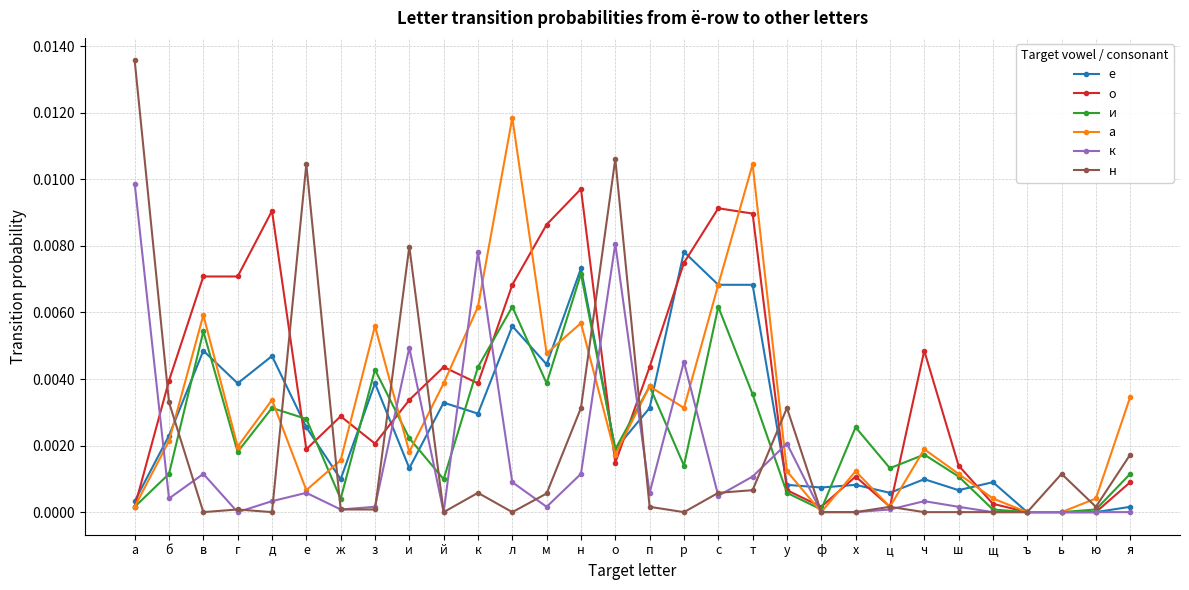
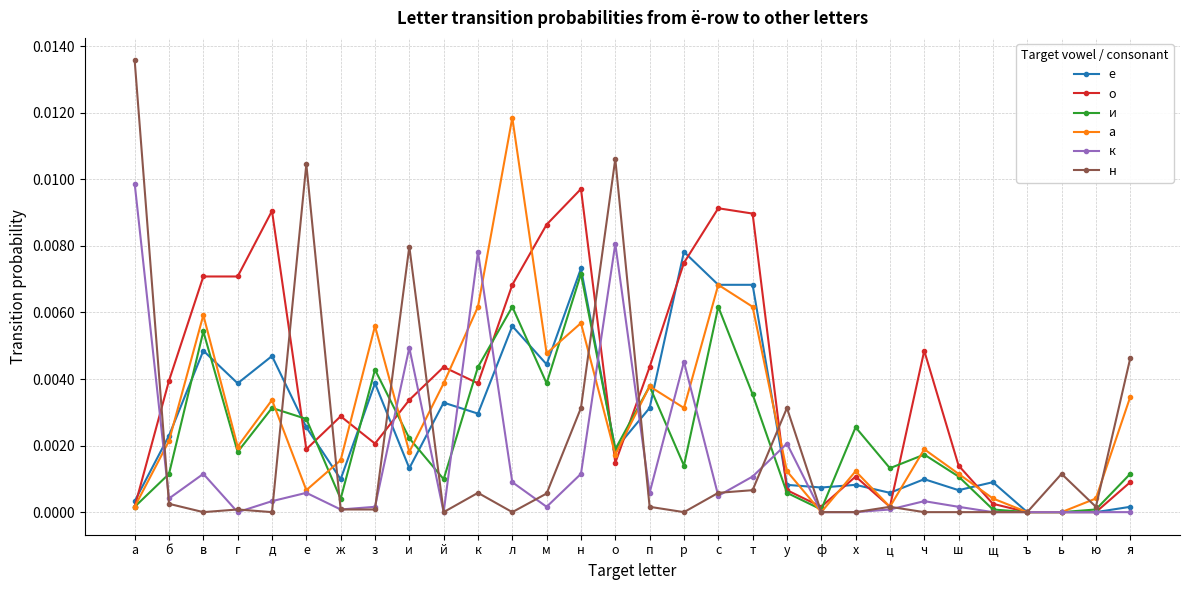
н, б: 0.0033 -> 0.0003
а, т: 0.0105 -> 0.0062
н, я: 0.0017 -> 0.0046
